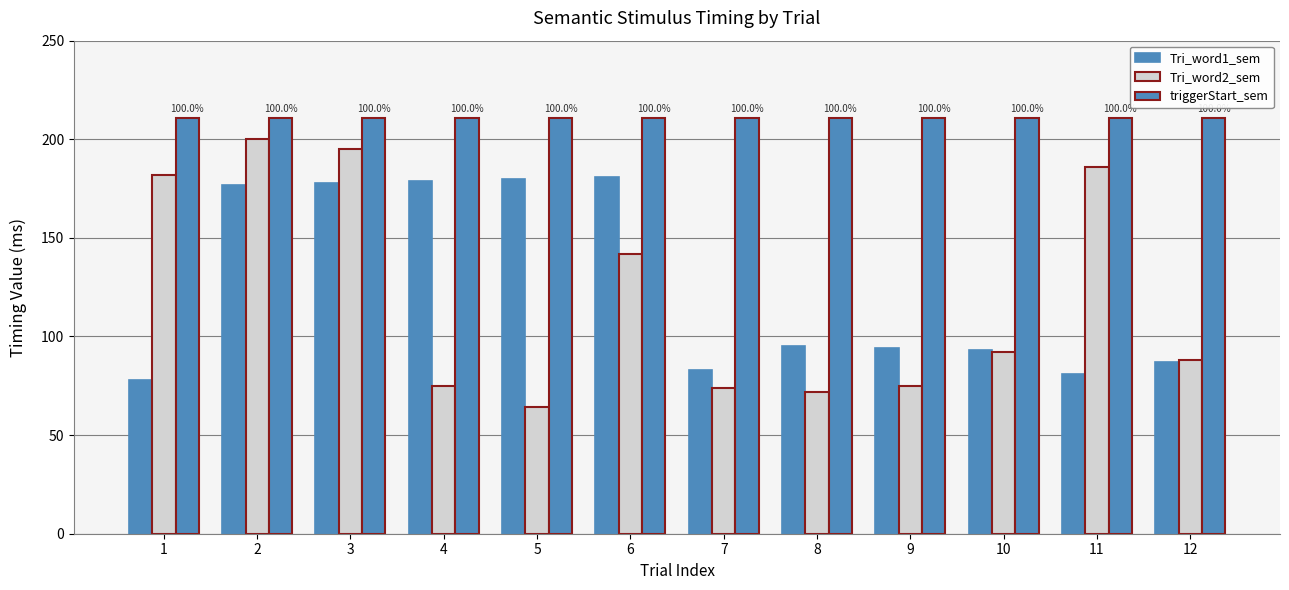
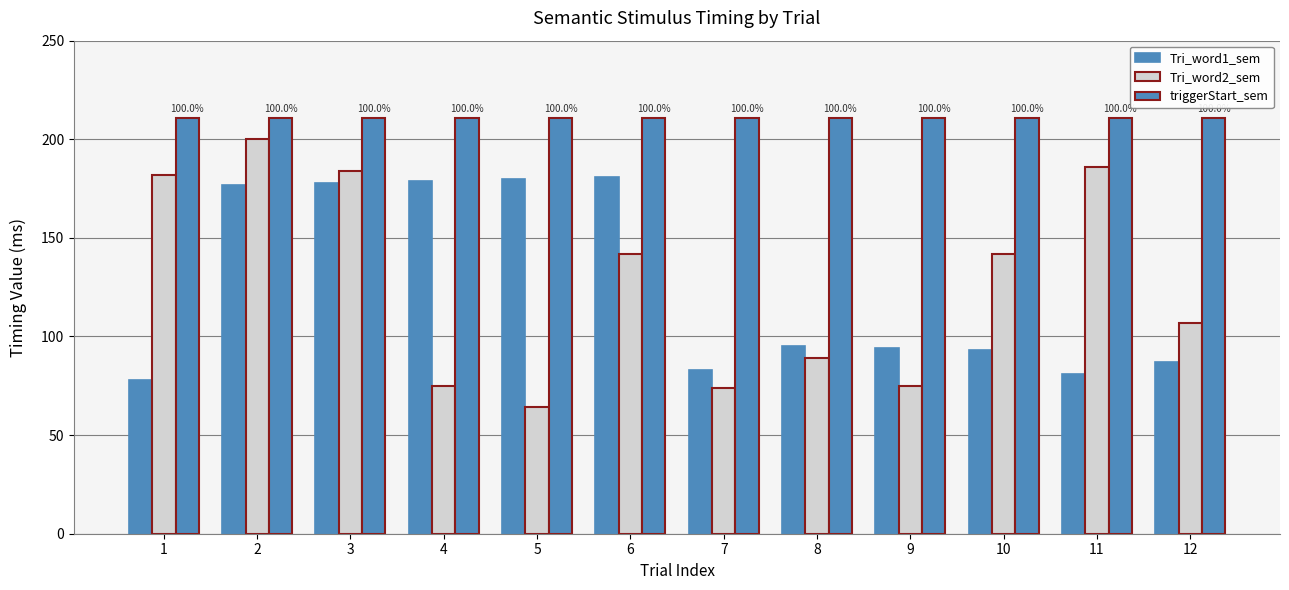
Tri_word2_sem, 3: 195 -> 184
Tri_word2_sem, 8: 72 -> 89
Tri_word2_sem, 10: 92 -> 142
Tri_word2_sem, 12: 88 -> 107
